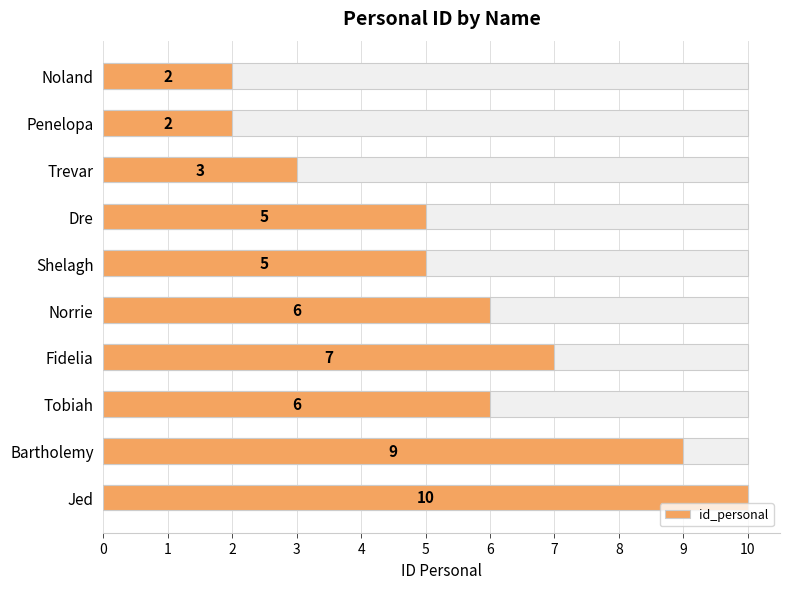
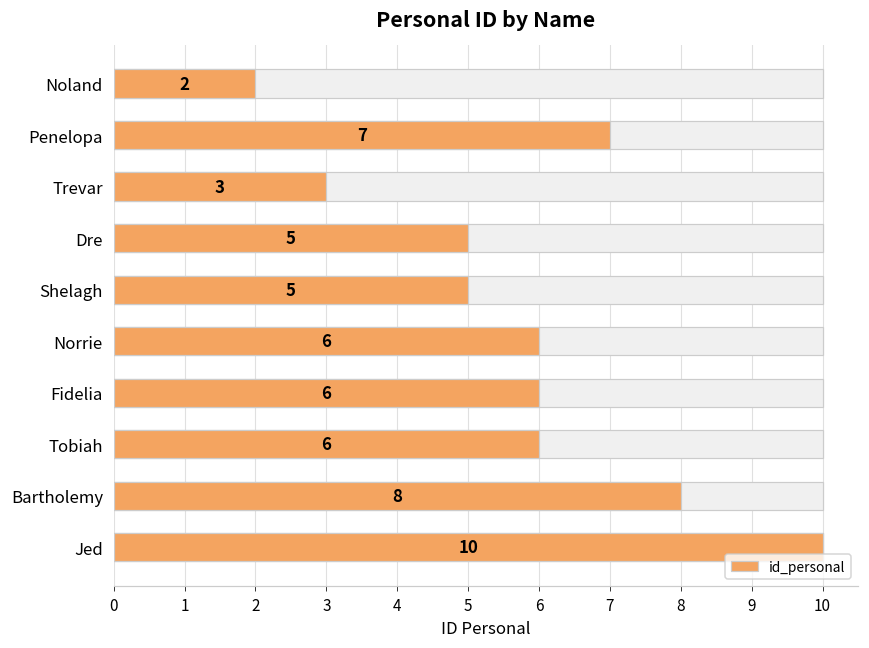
id_personal, Penelopa: 2 -> 7
id_personal, Fidelia: 7 -> 6
id_personal, Bartholemy: 9 -> 8
